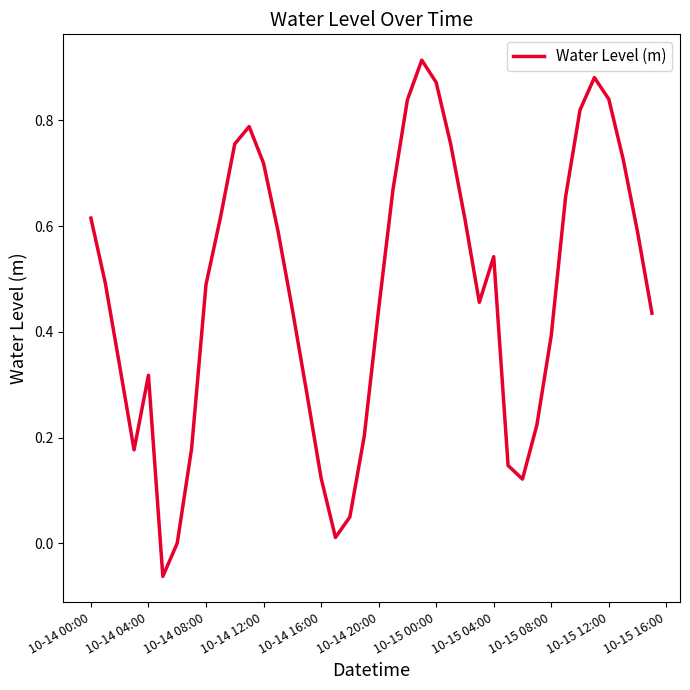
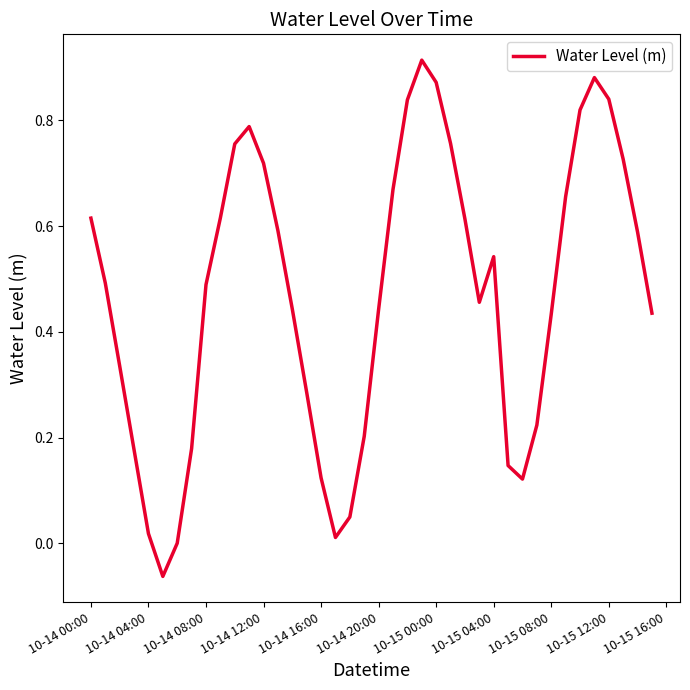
10-14 04:00: 0.32 -> 0.02
10-15 08:00: 0.39 -> 0.43
